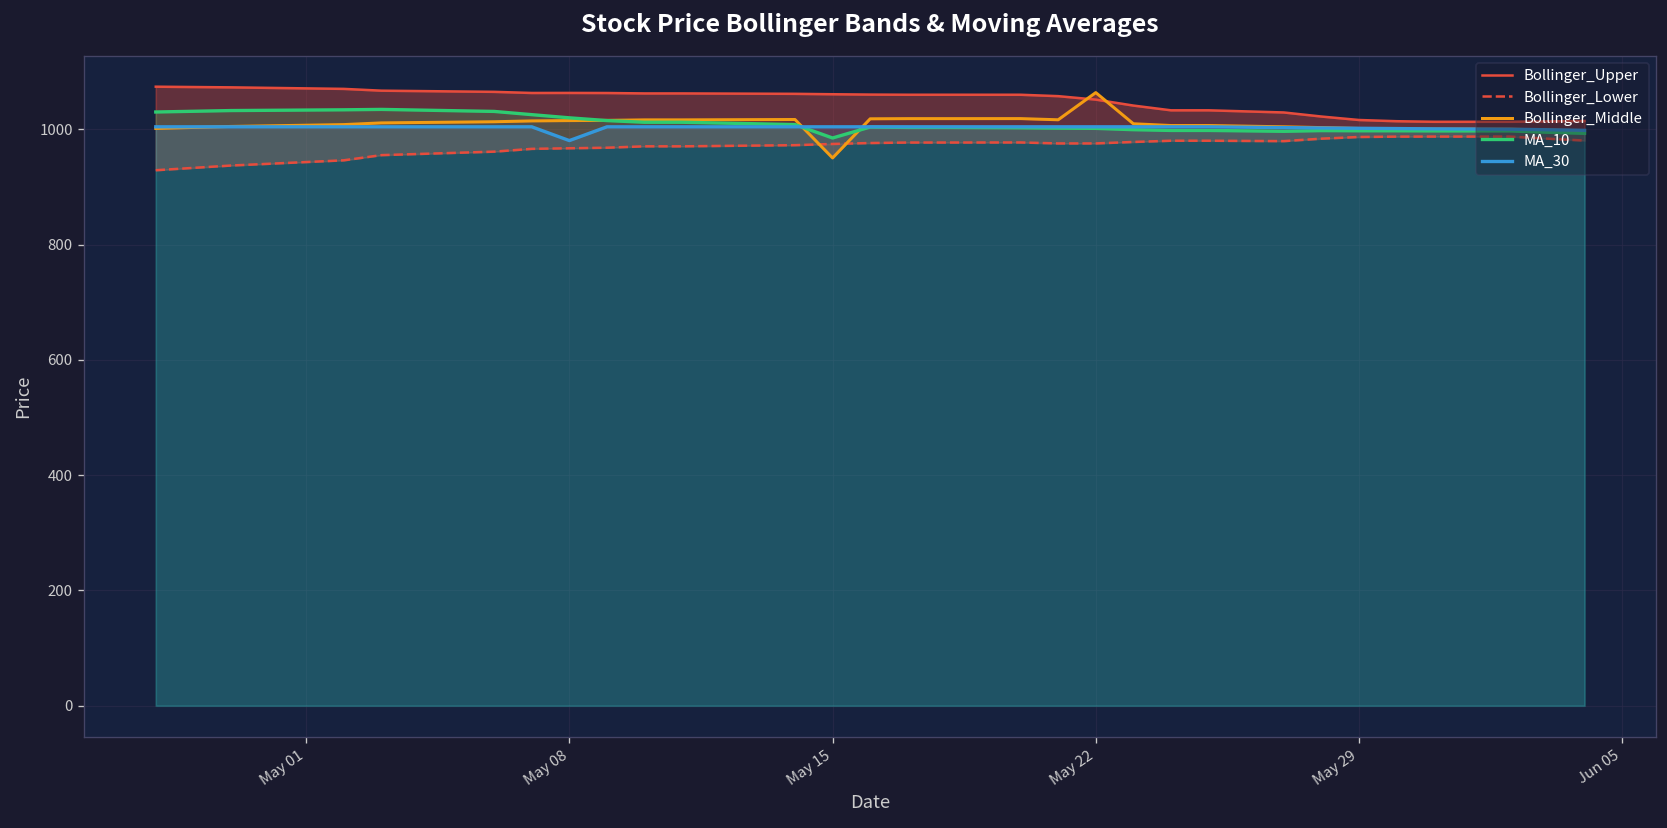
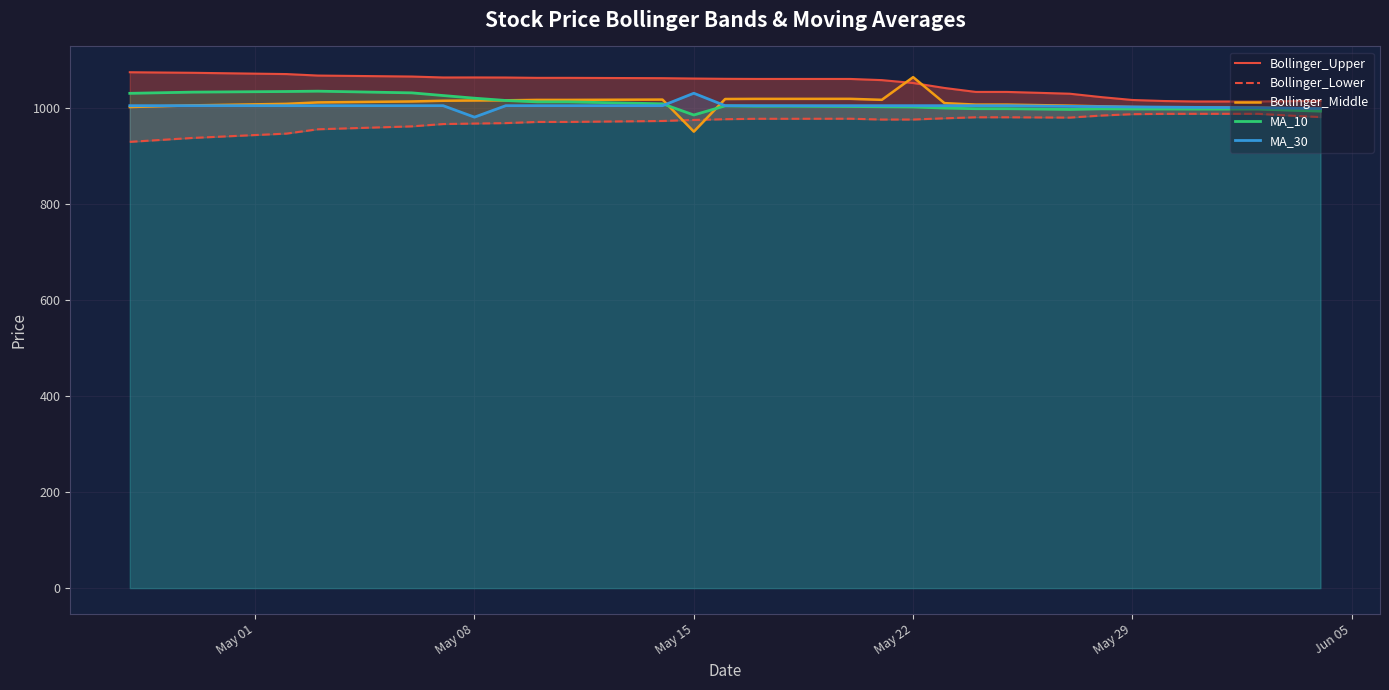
MA_30, May 15: 1000 -> 1030
